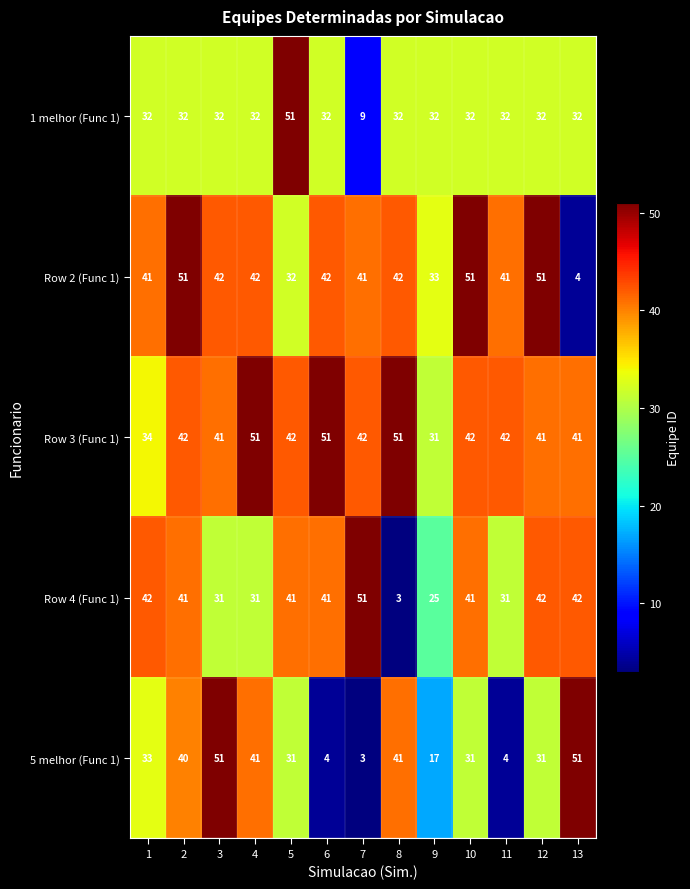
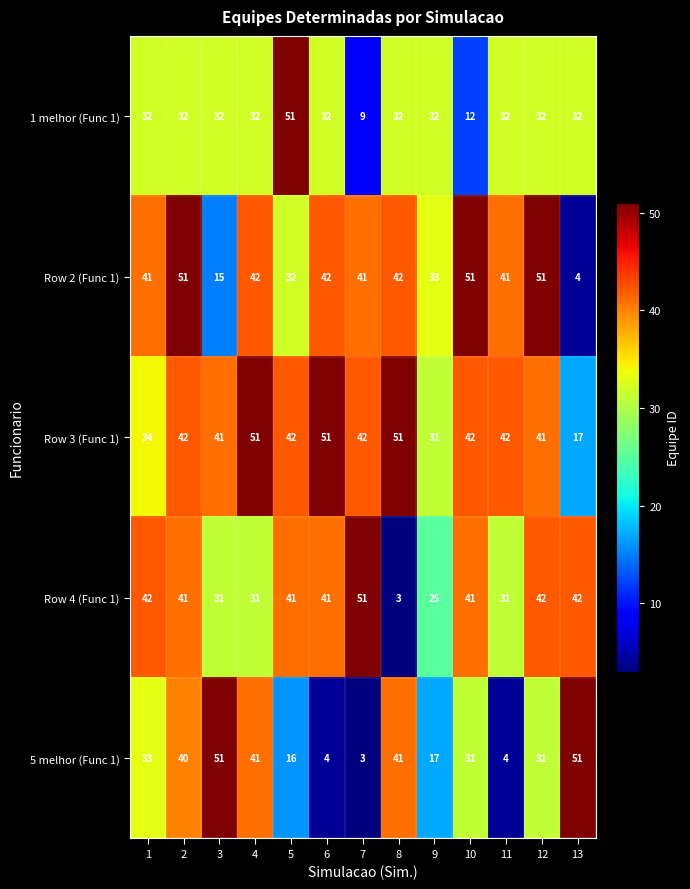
1 melhor (Func 1), 10: 32 -> 12
Row 2 (Func 1), 3: 42 -> 15
Row 3 (Func 1), 13: 41 -> 17
5 melhor (Func 1), 5: 31 -> 16
